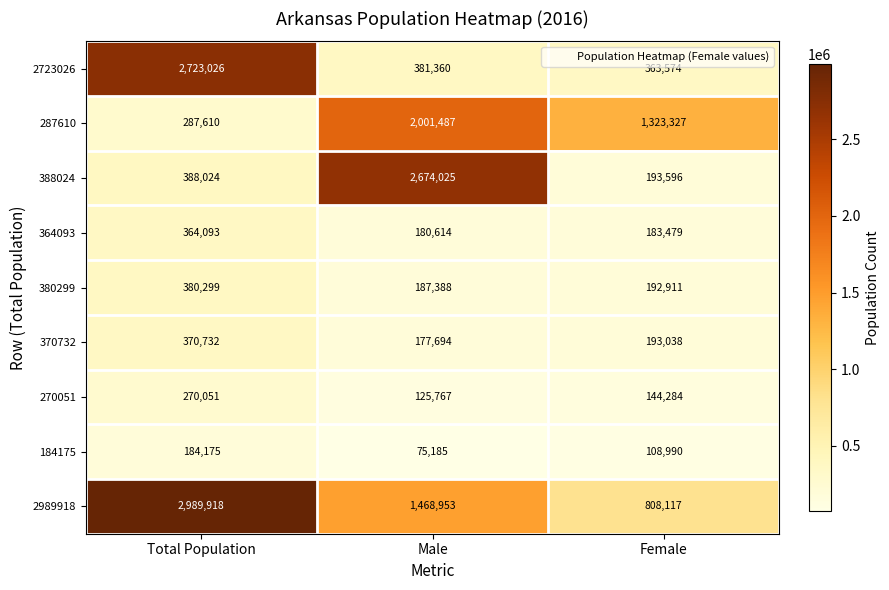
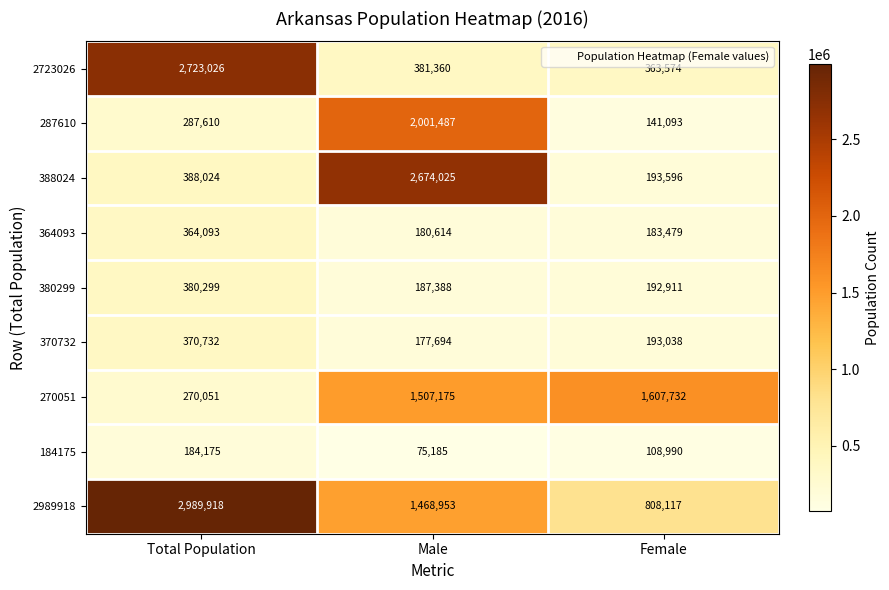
287610, Female: 1,323,327 -> 141,093
270051, Male: 125,767 -> 1,507,175
270051, Female: 144,284 -> 1,607,732
